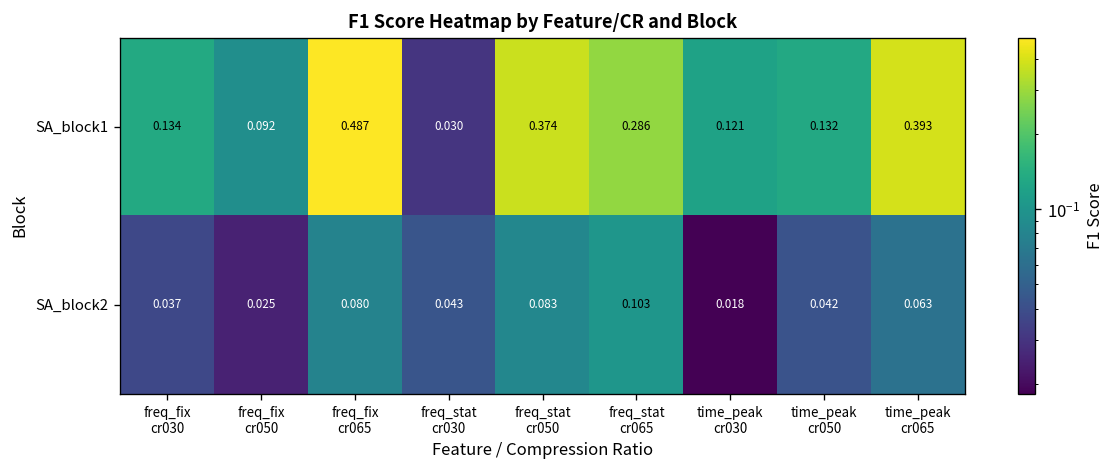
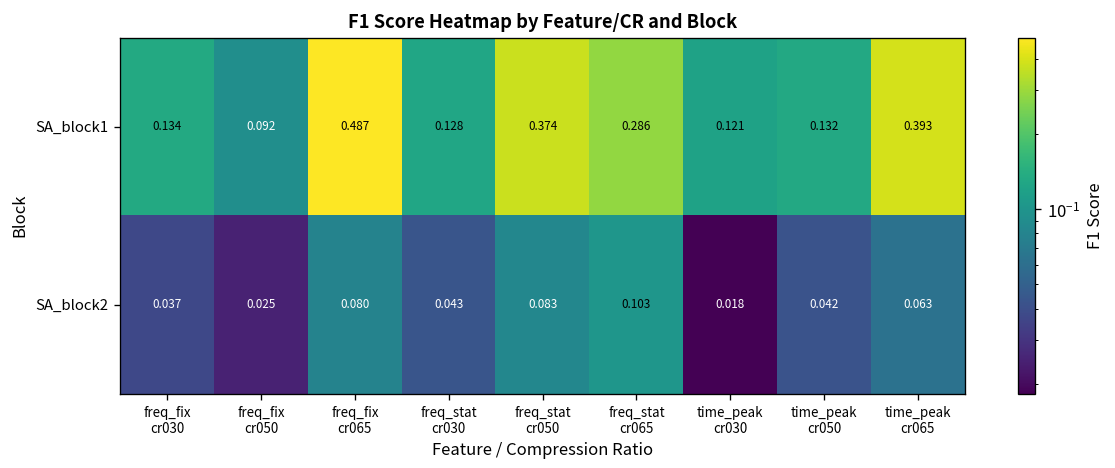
SA_block1, freq_stat cr030: 0.030 -> 0.128
